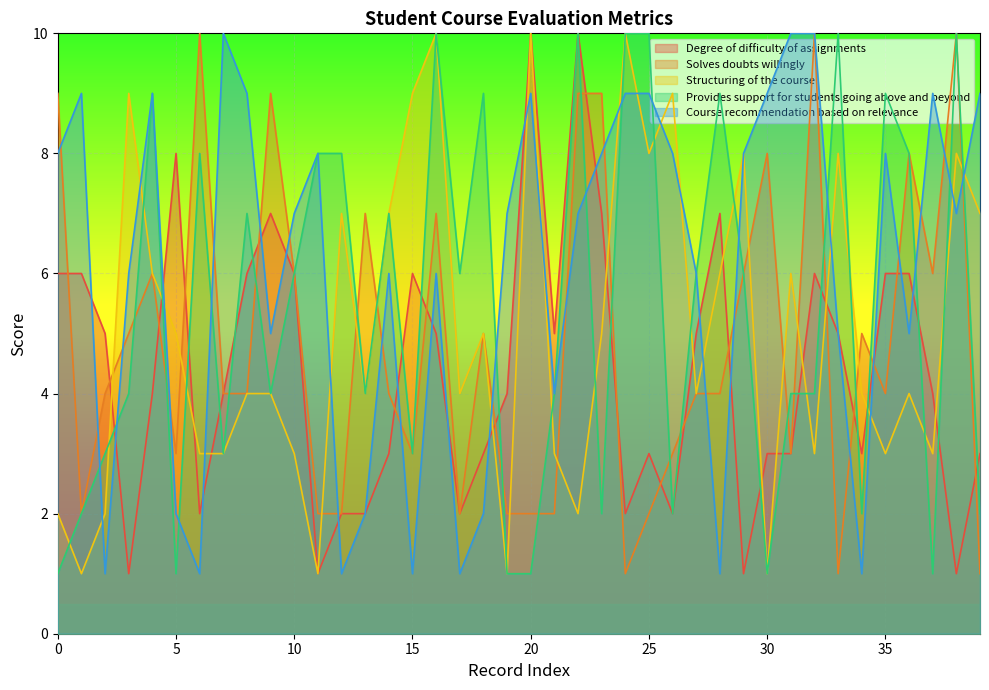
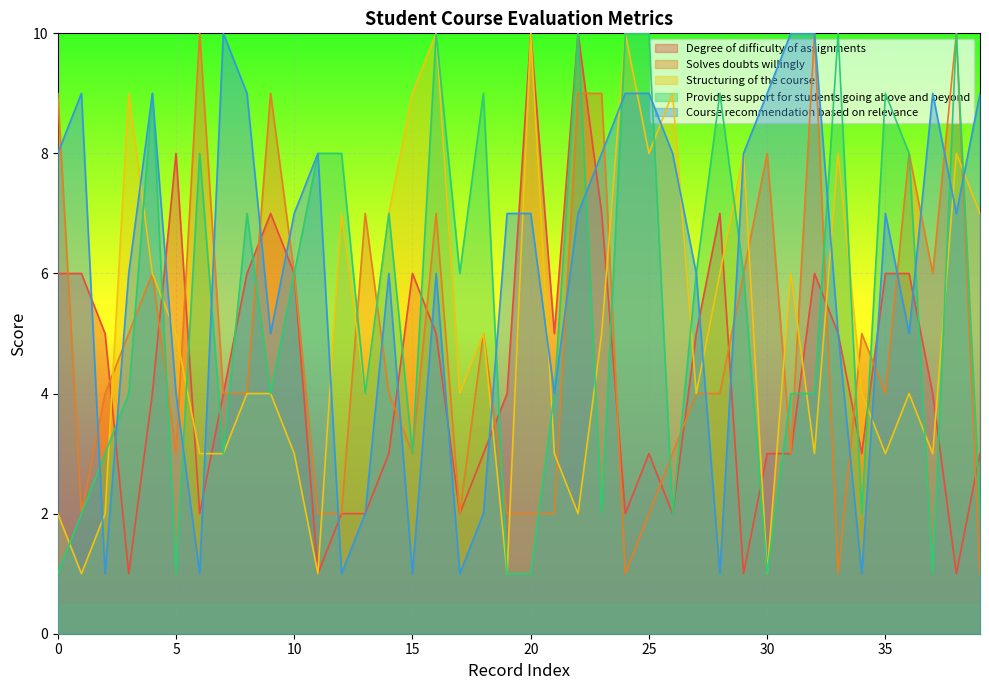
Course recommendation based on relevance, 5: 2 -> 4
Course recommendation based on relevance, 20: 9 -> 7
Course recommendation based on relevance, 35: 8 -> 7
